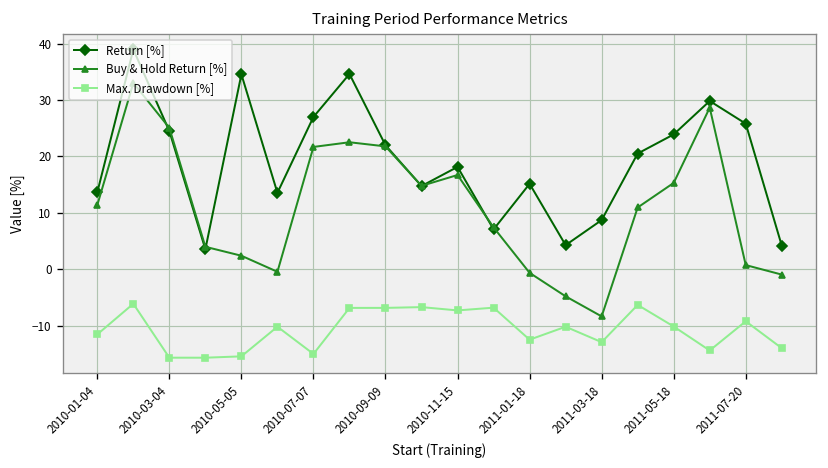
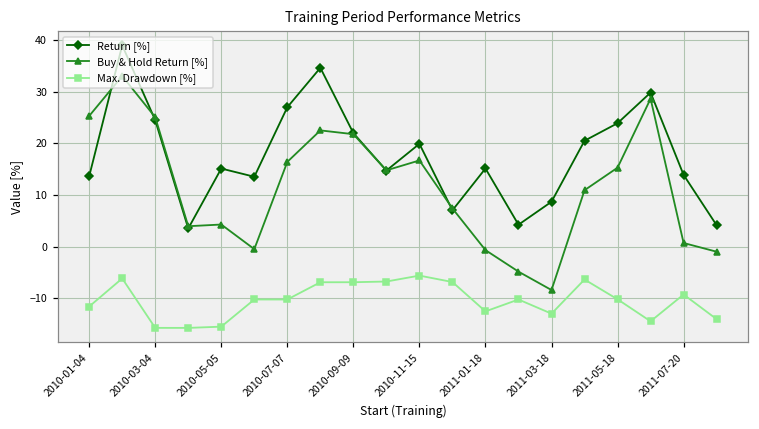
Buy & Hold Return [%], 2010-01-04: 11 -> 25
Return [%], 2010-05-05: 35 -> 15
Buy & Hold Return [%], 2010-05-05: 2 -> 4
Buy & Hold Return [%], 2010-07-07: 22 -> 16
Max. Drawdown [%], 2010-07-07: -15 -> -10
Return [%], 2010-11-15: 18 -> 20
Max. Drawdown [%], 2010-11-15: -7 -> -6
Return [%], 2011-07-20: 26 -> 14
